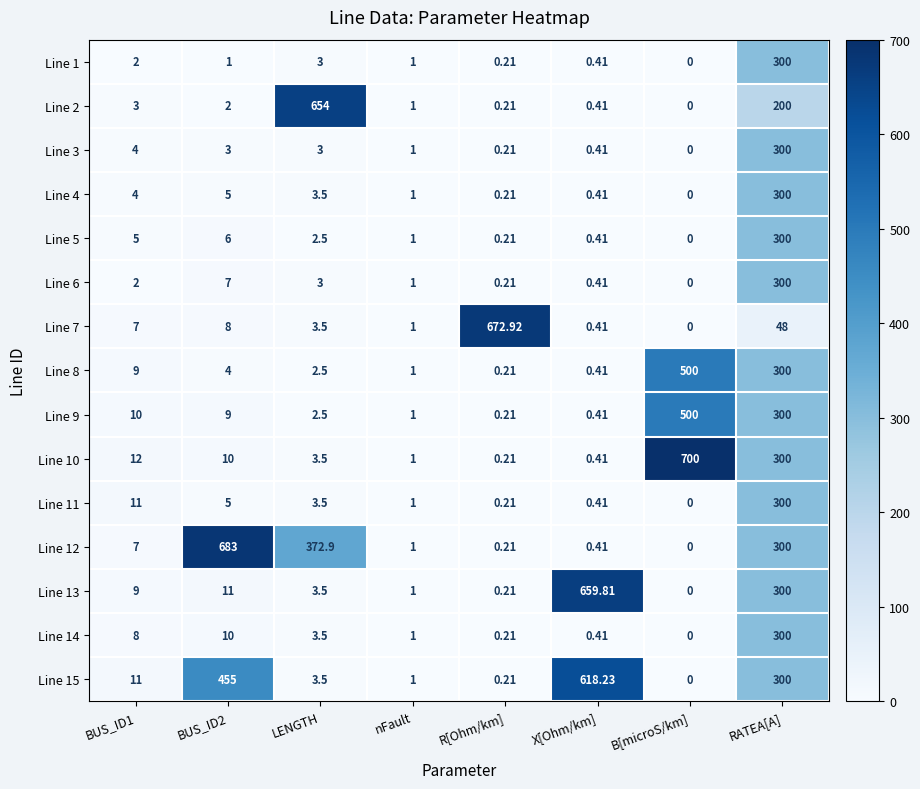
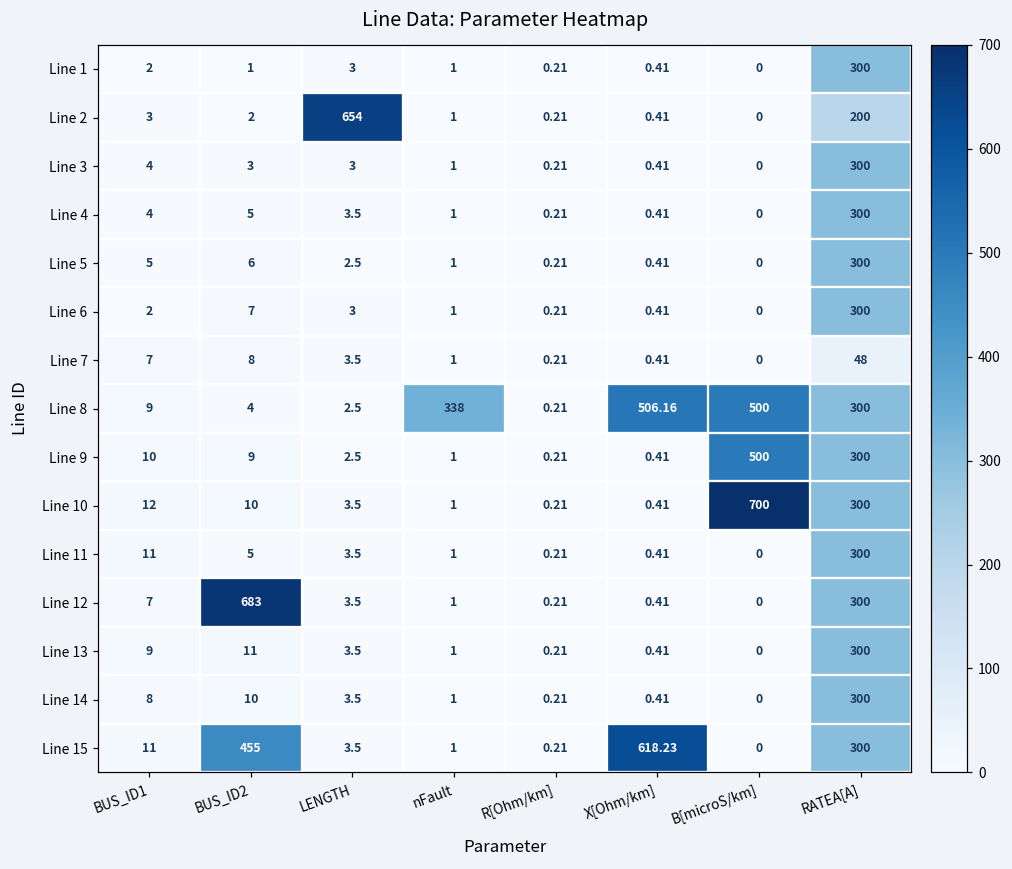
Line 7, R[Ohm/km]: 672.92 -> 0.21
Line 8, nFault: 1 -> 338
Line 8, X[Ohm/km]: 0.41 -> 506.16
Line 12, LENGTH: 372.9 -> 3.5
Line 13, X[Ohm/km]: 659.81 -> 0.41
